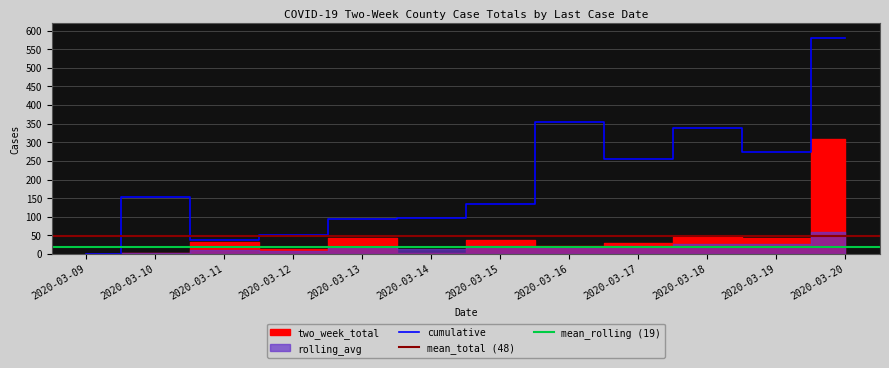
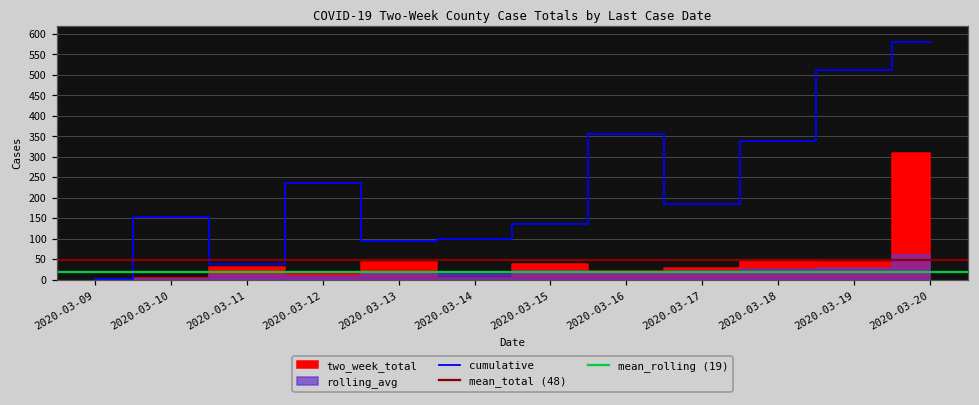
cumulative, 2020-03-12: 50 -> 240
cumulative, 2020-03-17: 260 -> 190
cumulative, 2020-03-19: 270 -> 510
